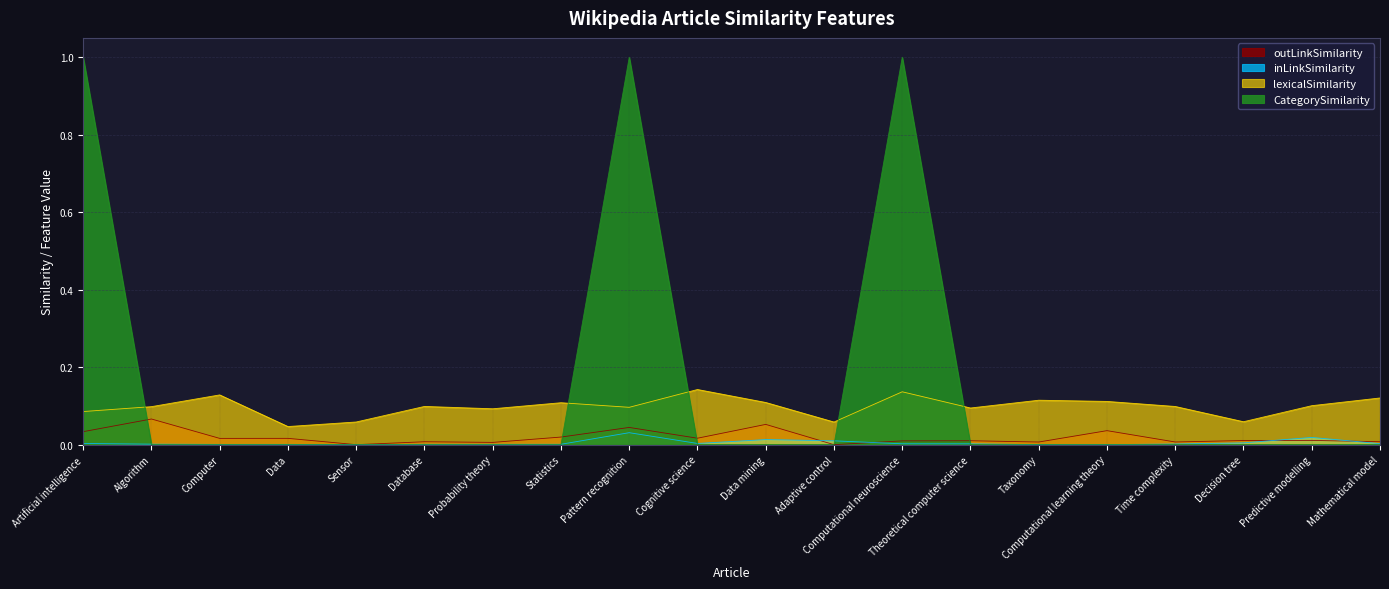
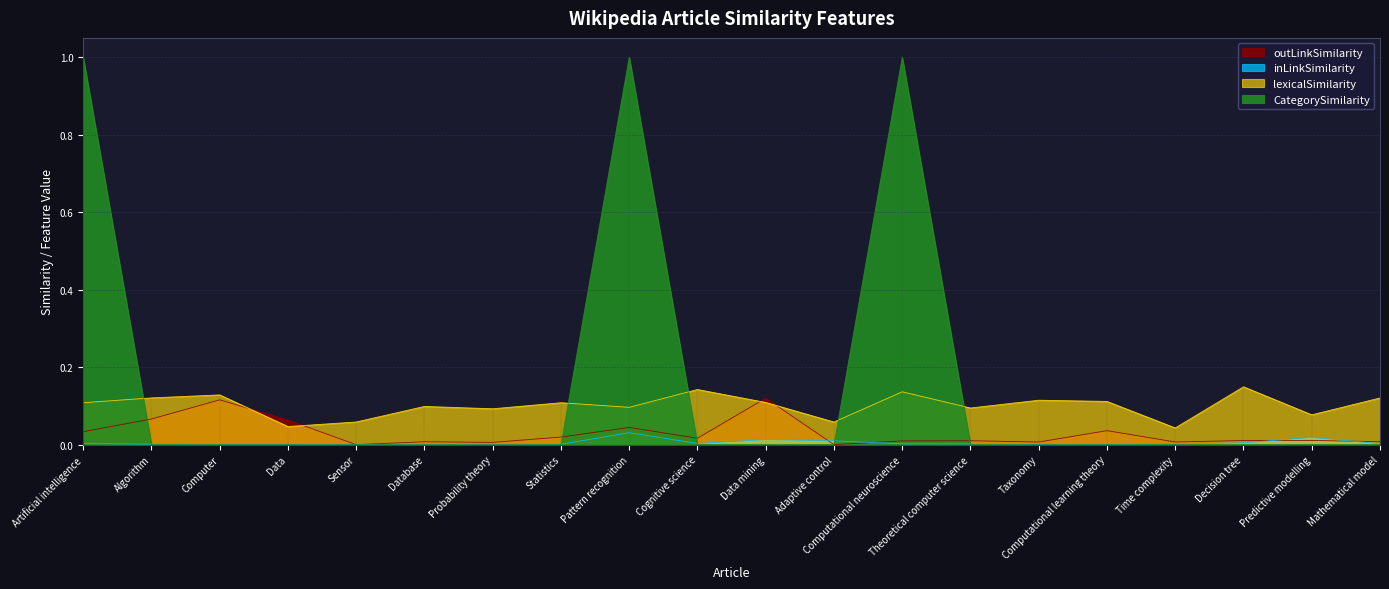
lexicalSimilarity, Artificial intelligence: 0.09 -> 0.11
lexicalSimilarity, Algorithm: 0.10 -> 0.12
outLinkSimilarity, Computer: 0.02 -> 0.12
outLinkSimilarity, Data: 0.02 -> 0.06
outLinkSimilarity, Data mining: 0.05 -> 0.12
lexicalSimilarity, Time complexity: 0.10 -> 0.04
lexicalSimilarity, Decision tree: 0.06 -> 0.15
lexicalSimilarity, Predictive modelling: 0.10 -> 0.08
